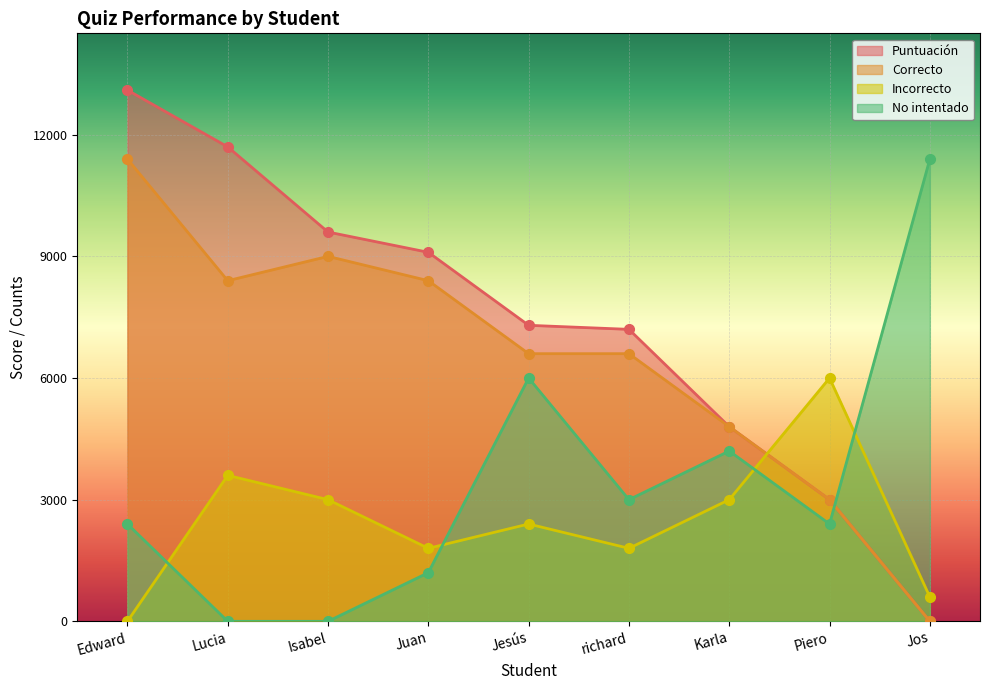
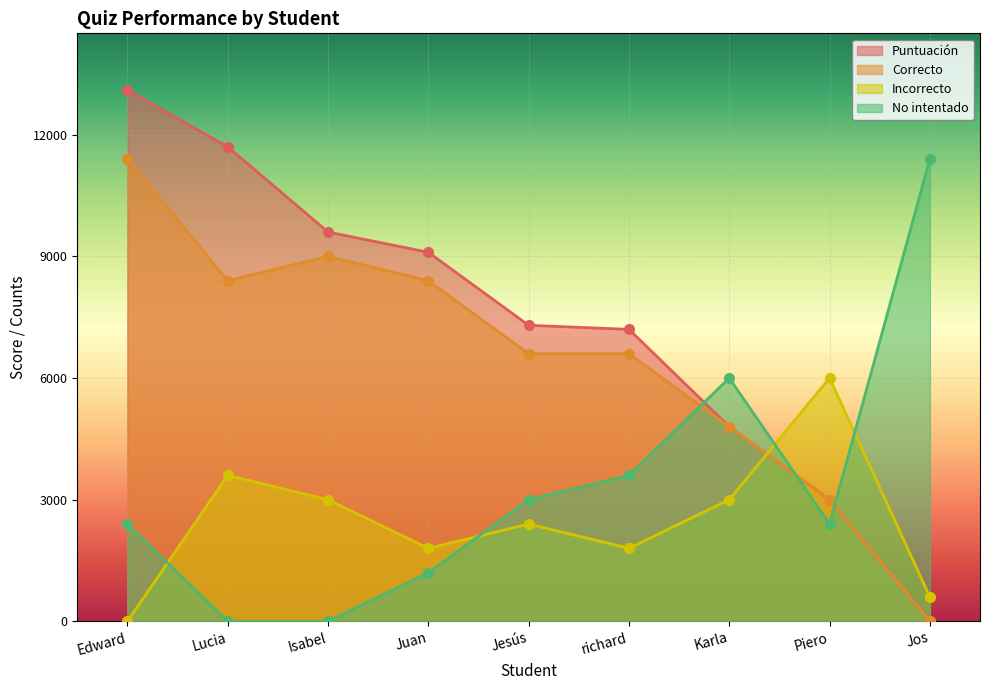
No intentado, Jesús: 6000 -> 3000
No intentado, richard: 3000 -> 3600
No intentado, Karla: 4200 -> 6000
